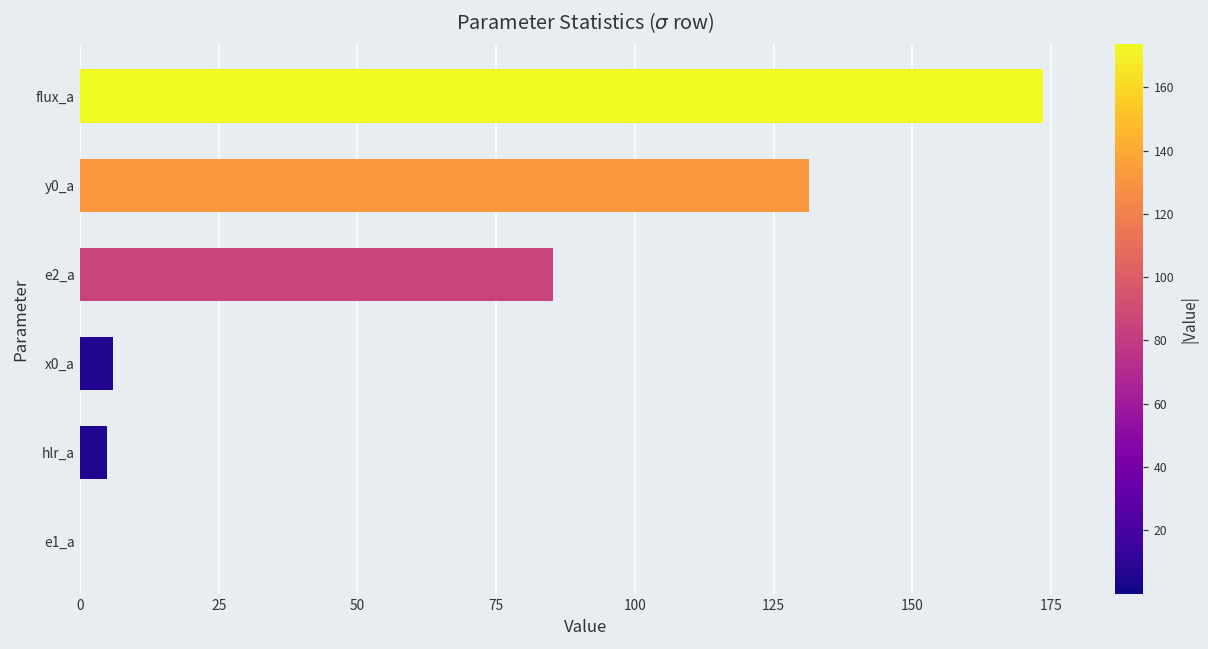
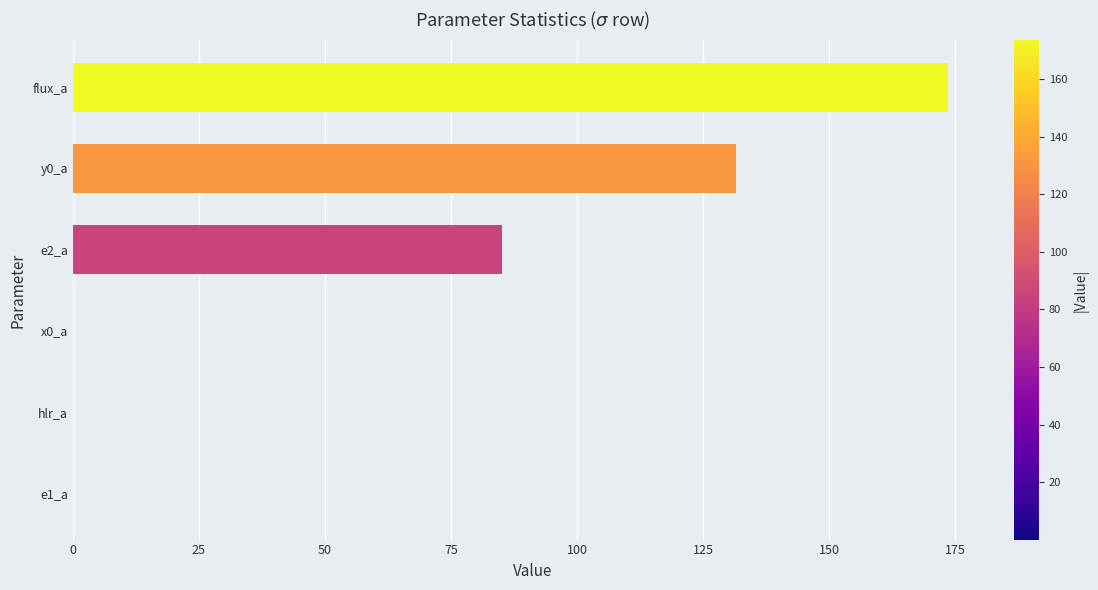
x0_a: 6 -> 0
hlr_a: 5 -> 0
